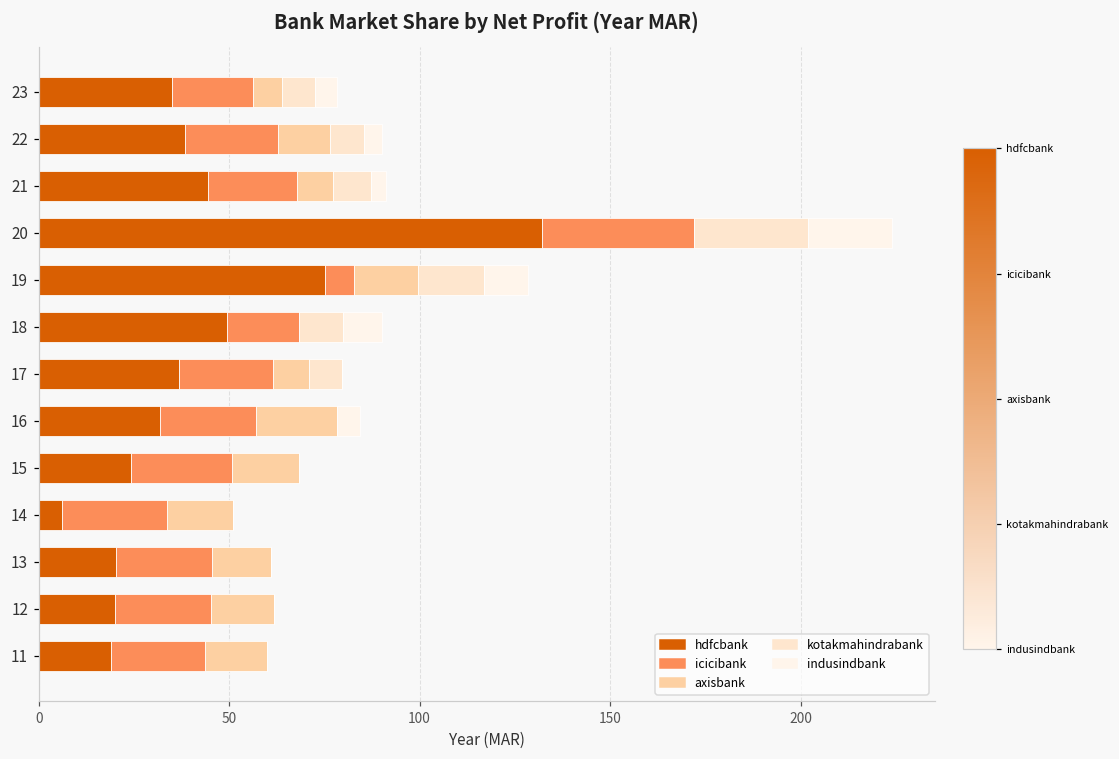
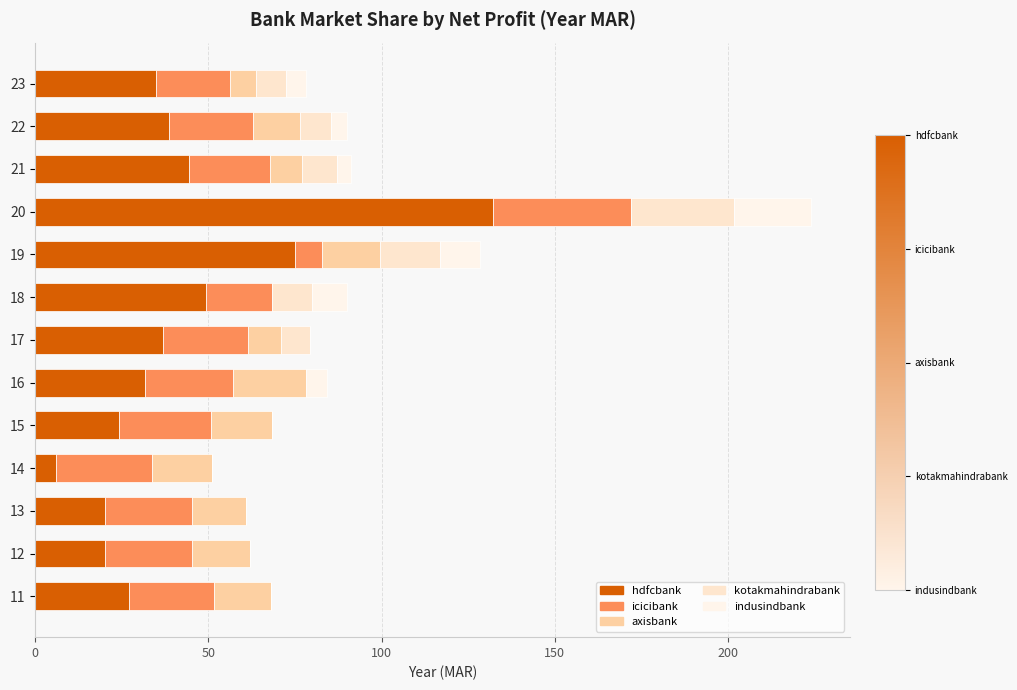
hdfcbank, 11: 19 -> 27
